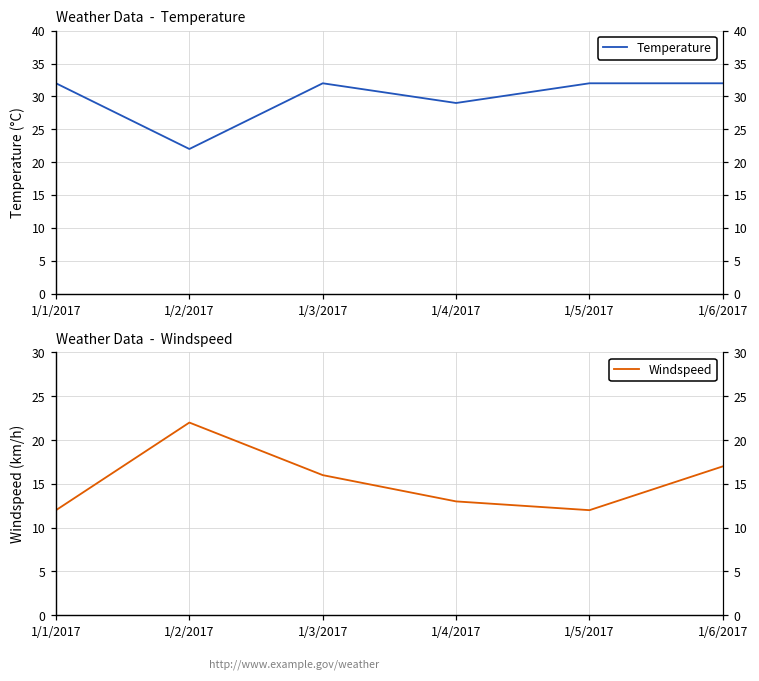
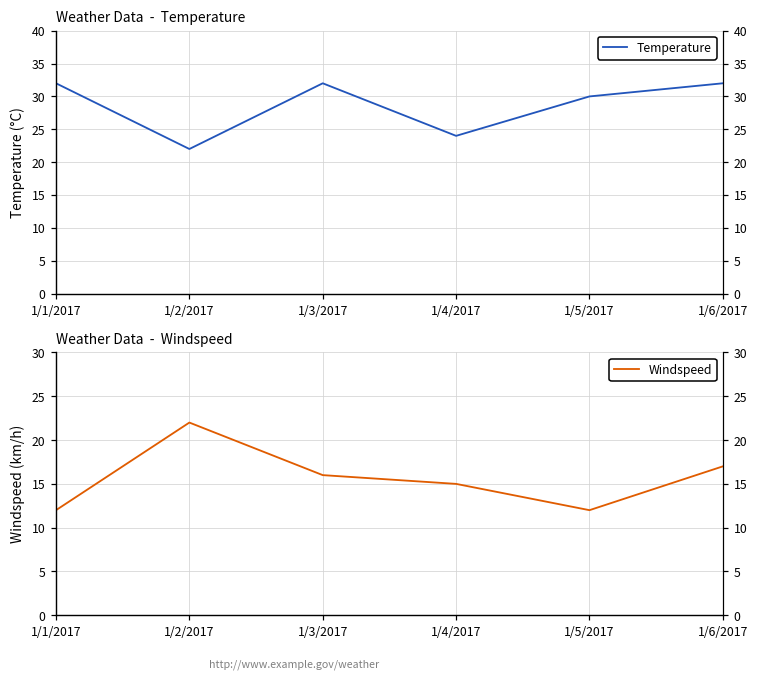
Weather Data - Temperature, 1/4/2017: 29 -> 24
Weather Data - Temperature, 1/5/2017: 32 -> 30
Weather Data - Windspeed, 1/4/2017: 13 -> 15
